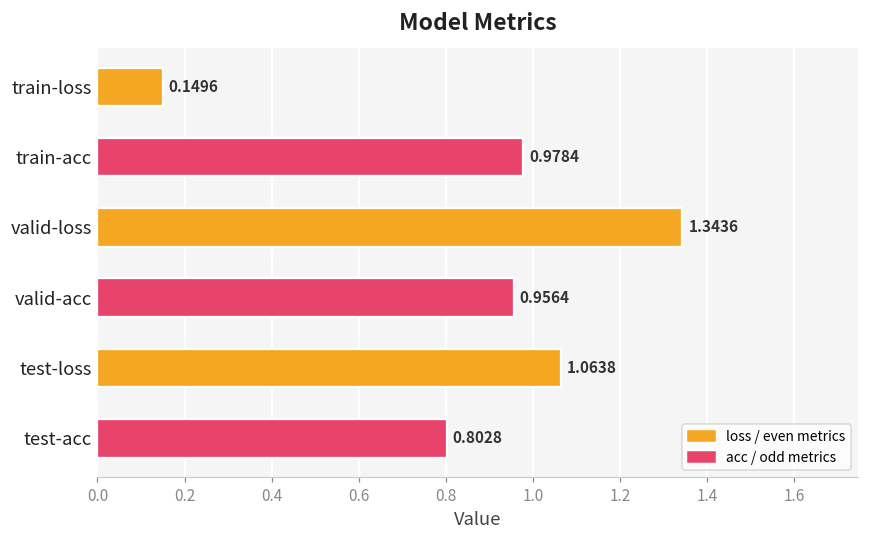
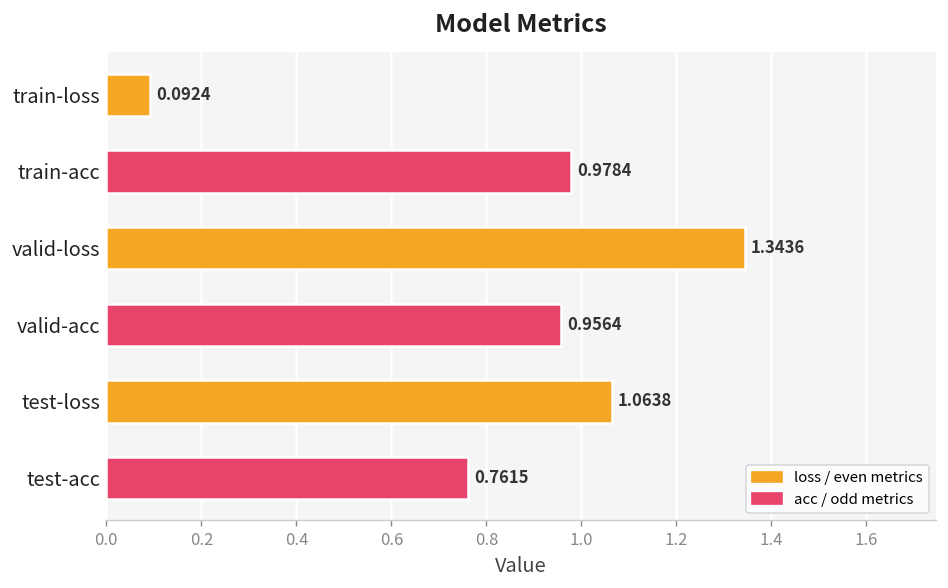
train-loss: 0.1496 -> 0.0924
test-acc: 0.8028 -> 0.7615
